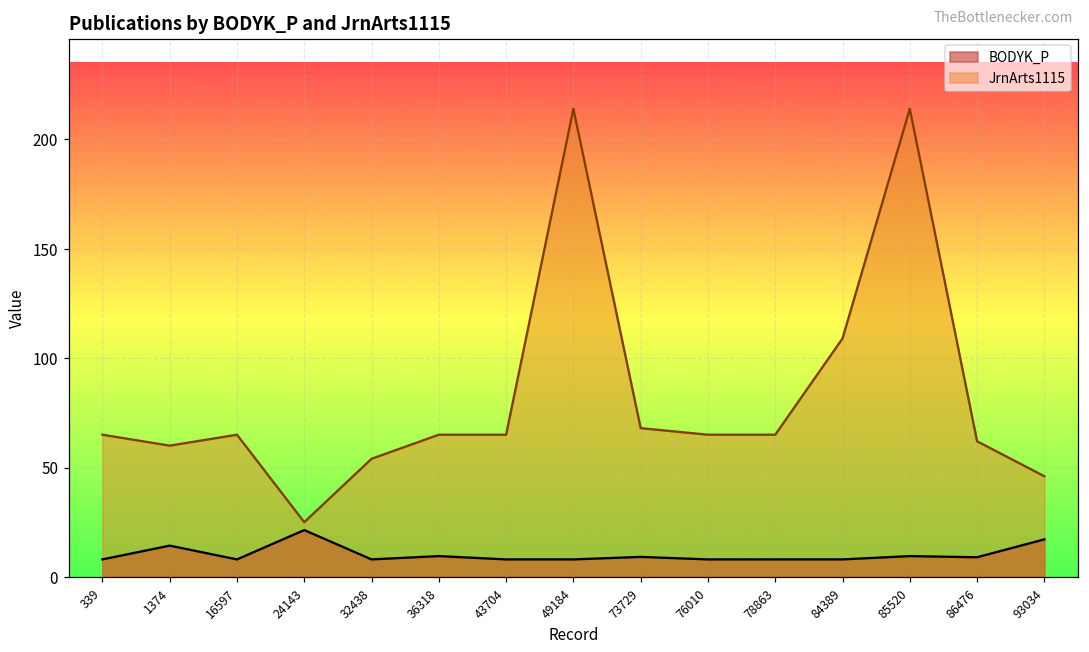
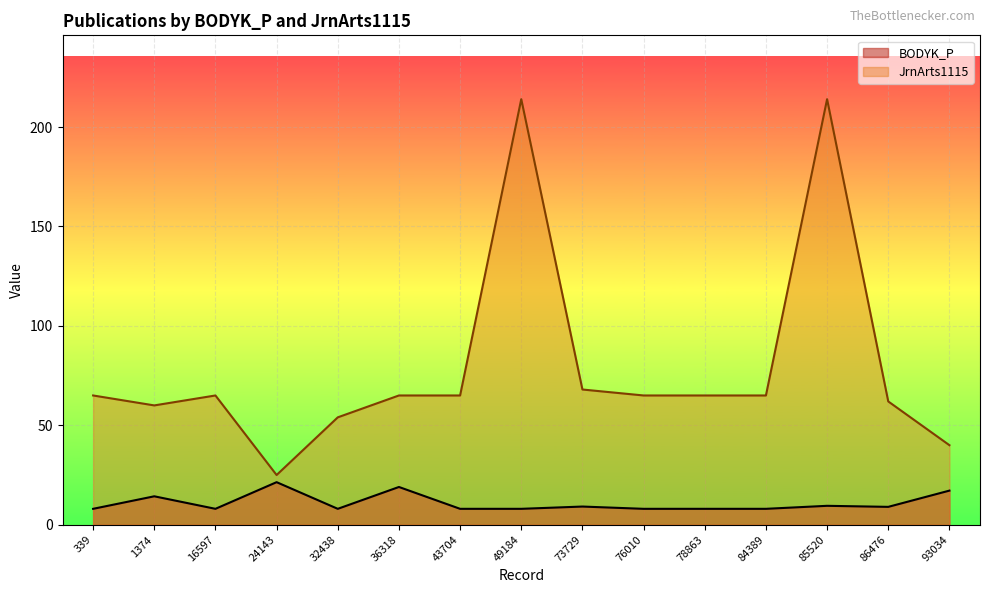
BODYK_P, 36318: 10 -> 19
JrnArts1115, 84389: 109 -> 65
JrnArts1115, 93034: 46 -> 40
